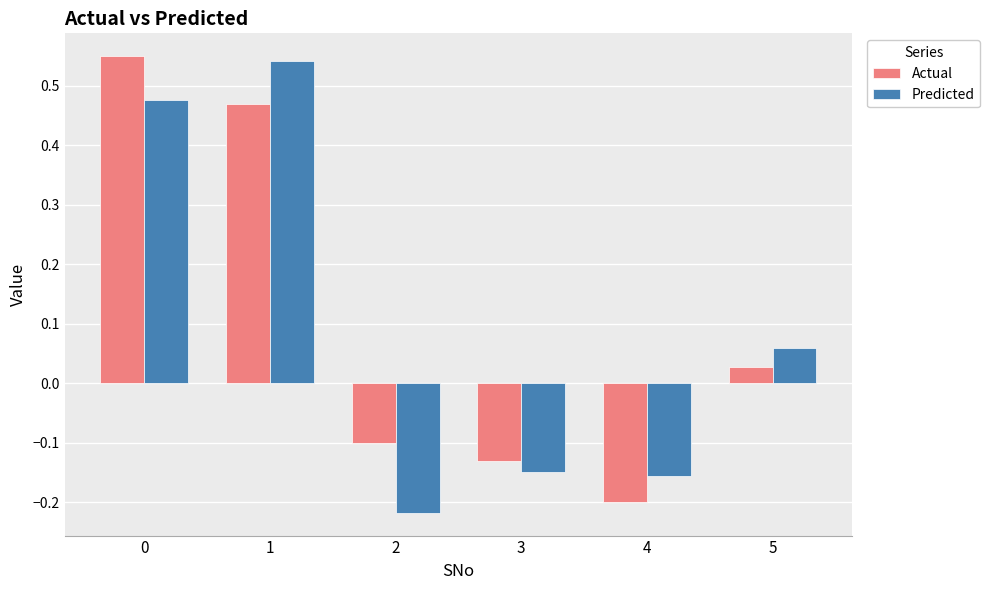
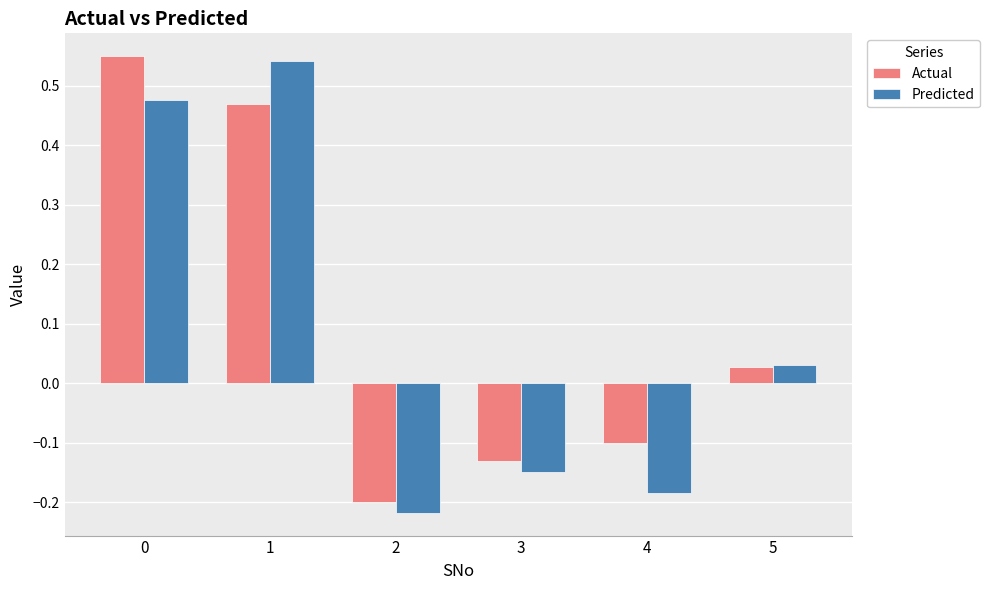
Actual, 2: -0.1 -> -0.2
Actual, 4: -0.2 -> -0.1
Predicted, 4: -0.16 -> -0.18
Predicted, 5: 0.06 -> 0.03
